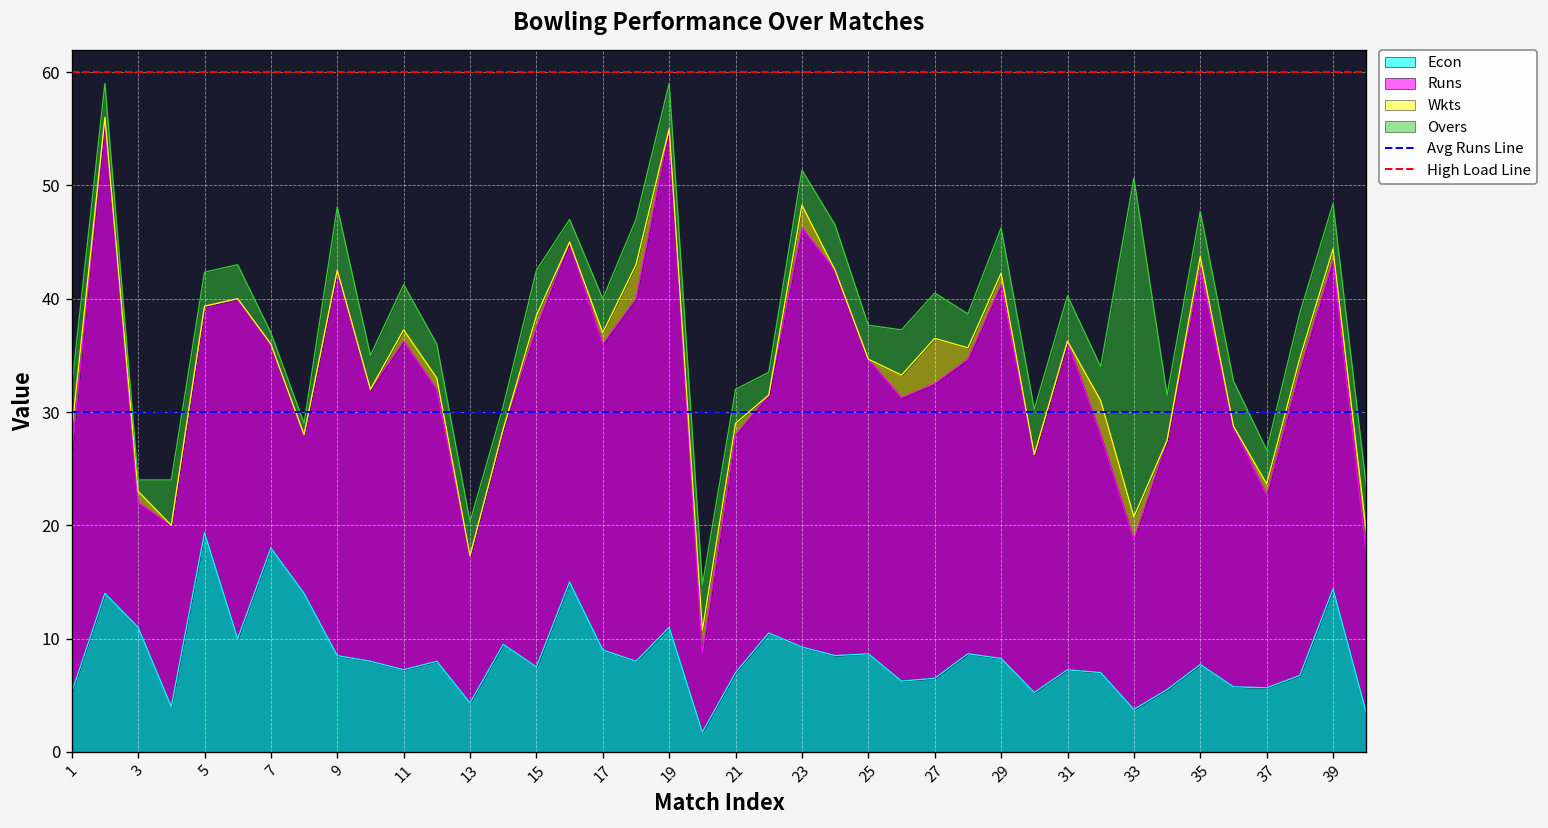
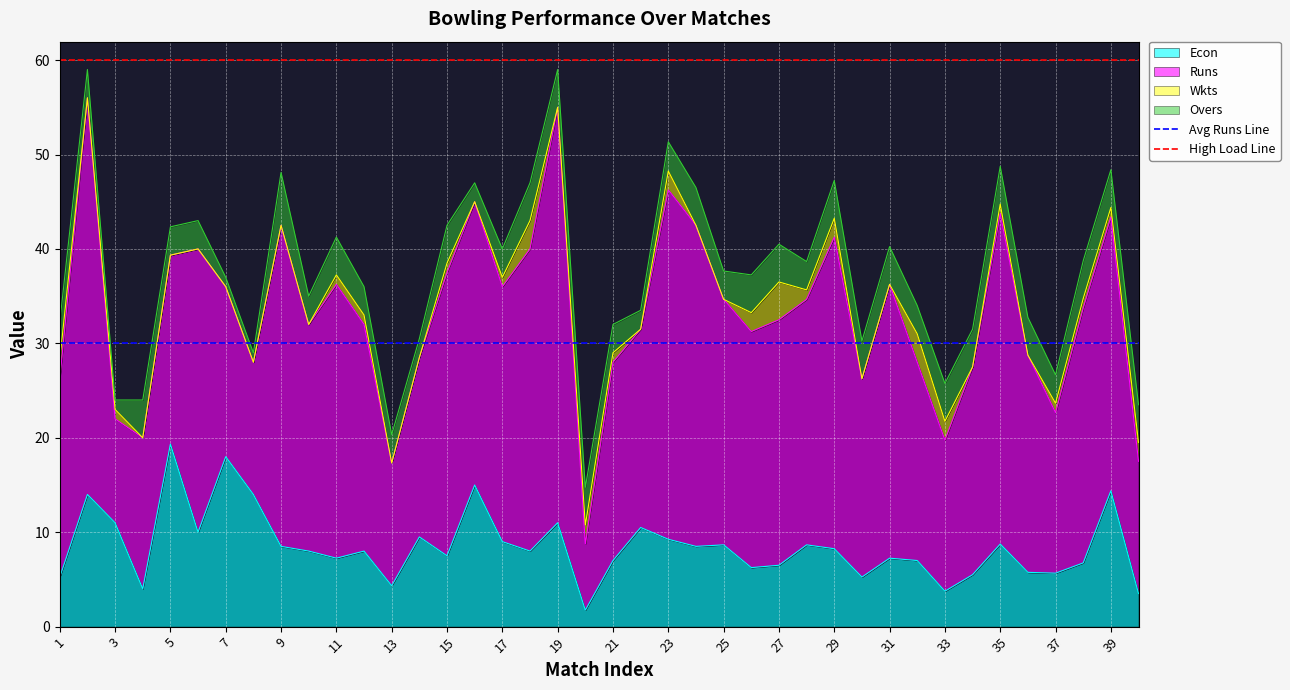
Wkts, 29: 1 -> 2
Runs, 33: 15 -> 16
Overs, 33: 30 -> 4
Econ, 35: 8 -> 9
